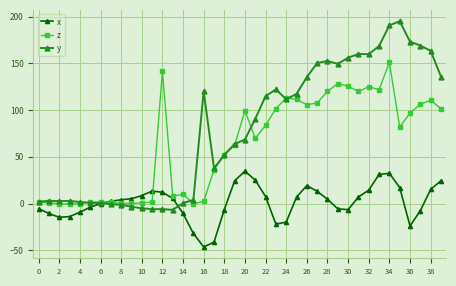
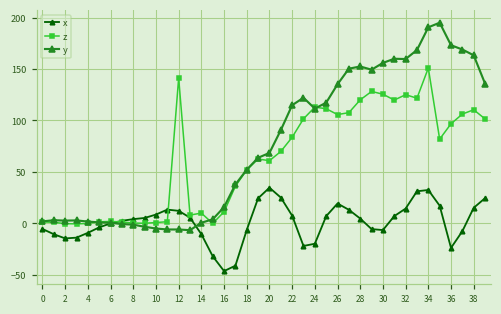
z, 16: 0 -> 10
y, 16: 120 -> 20
z, 20: 100 -> 60
